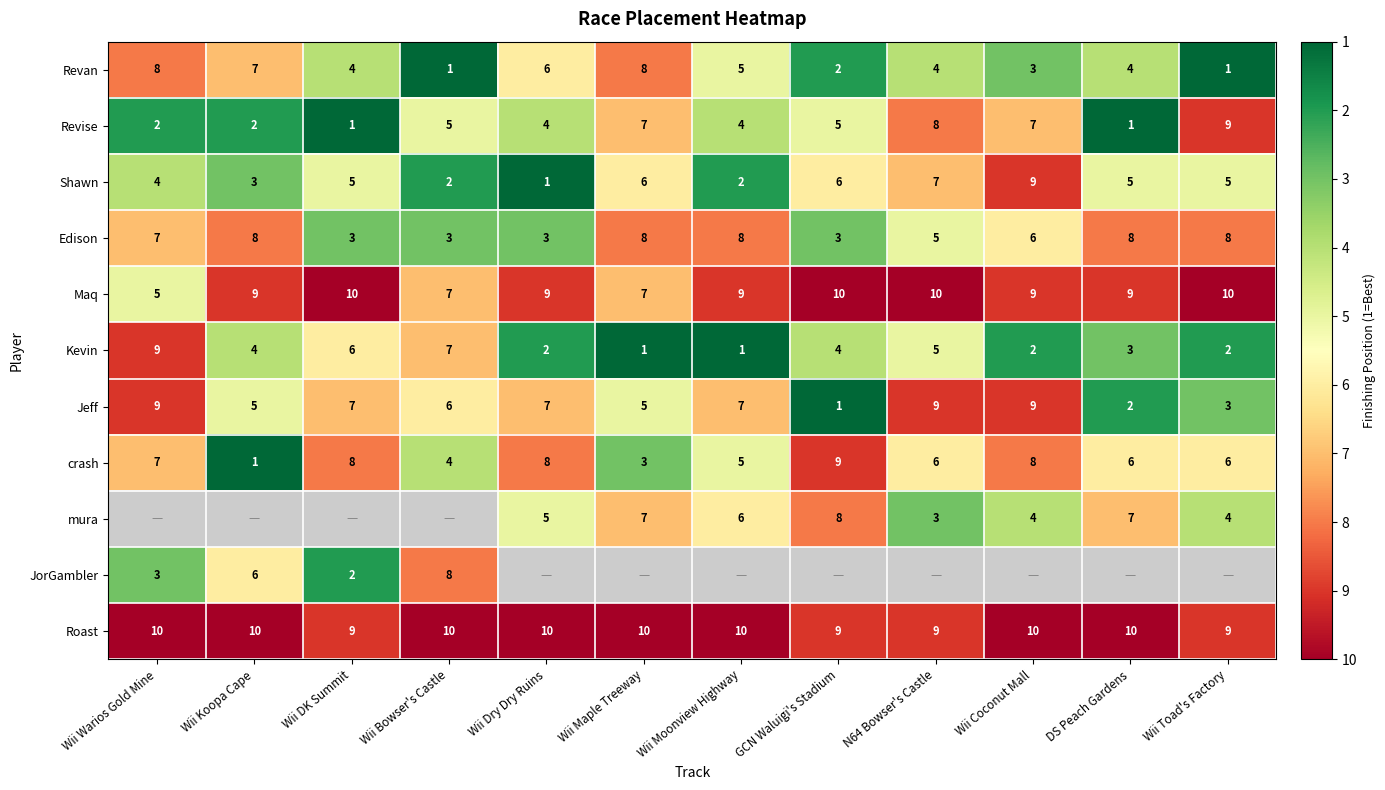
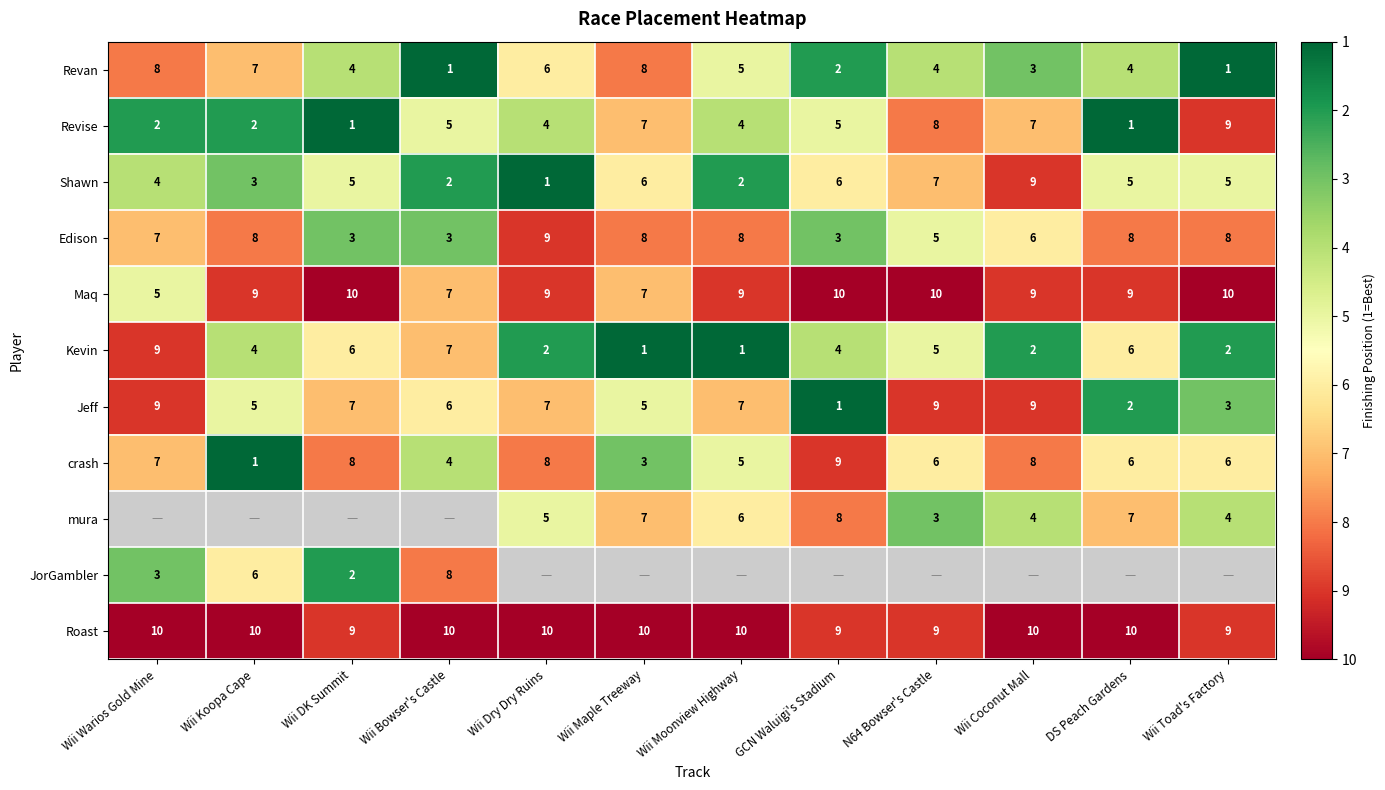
Edison, Wii Dry Dry Ruins: 3 -> 9
Kevin, DS Peach Gardens: 3 -> 6
